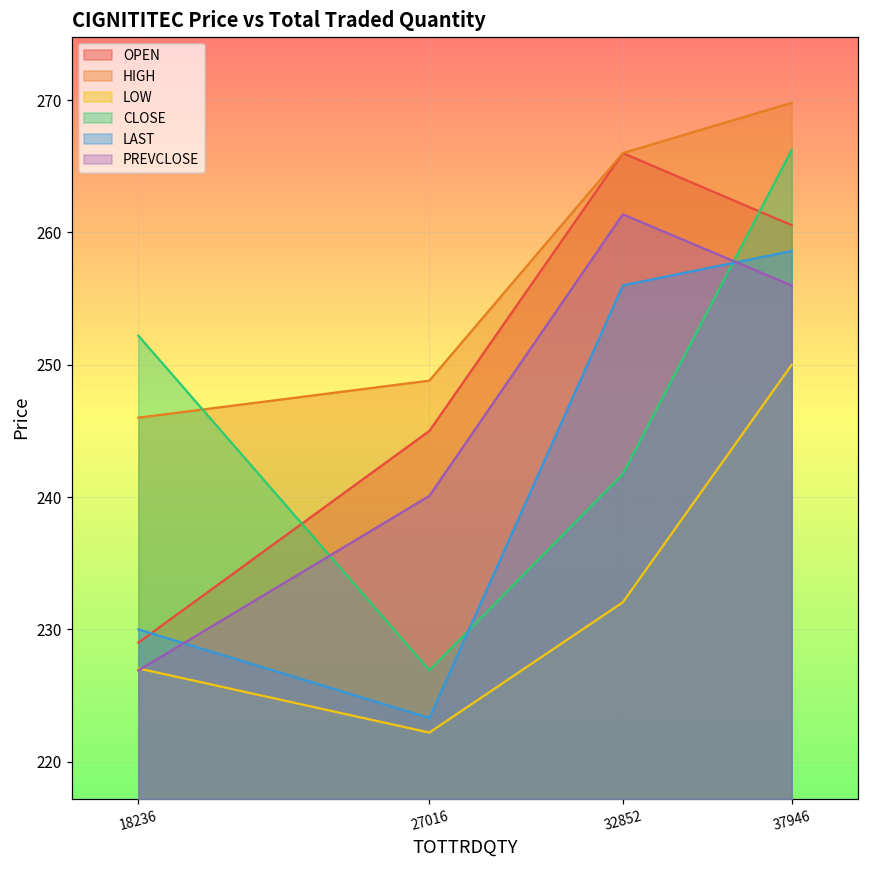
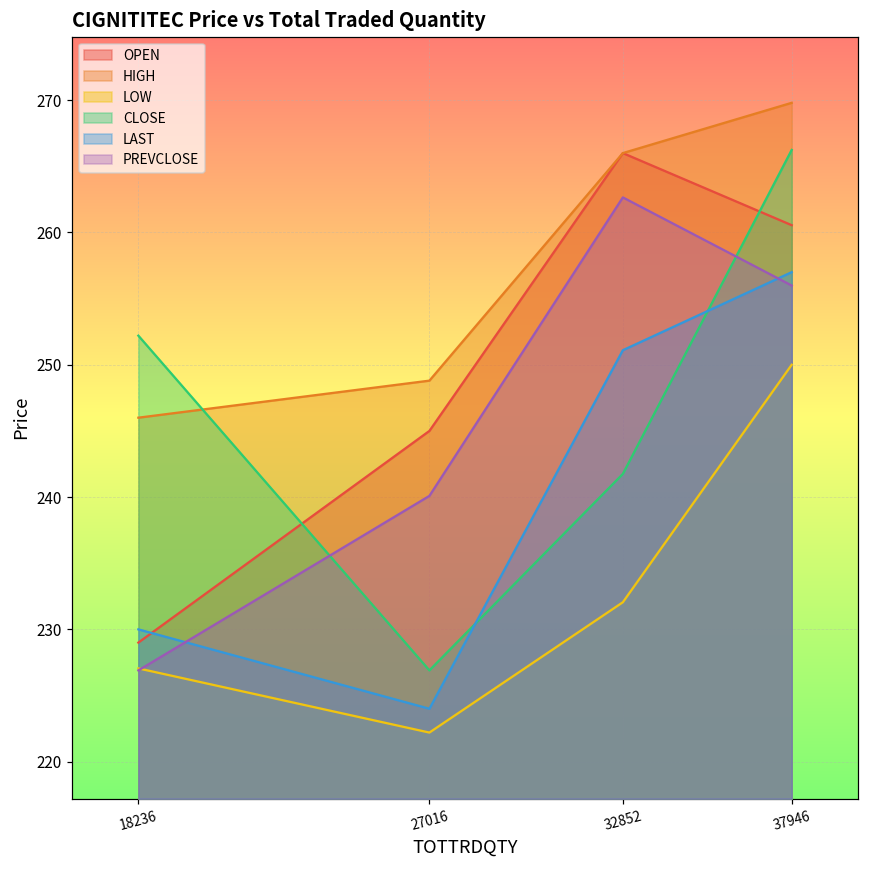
LAST, 27016: 223.3 -> 224.0
LAST, 32852: 256.0 -> 251.1
PREVCLOSE, 32852: 261.4 -> 262.7
LAST, 37946: 258.6 -> 257.0
